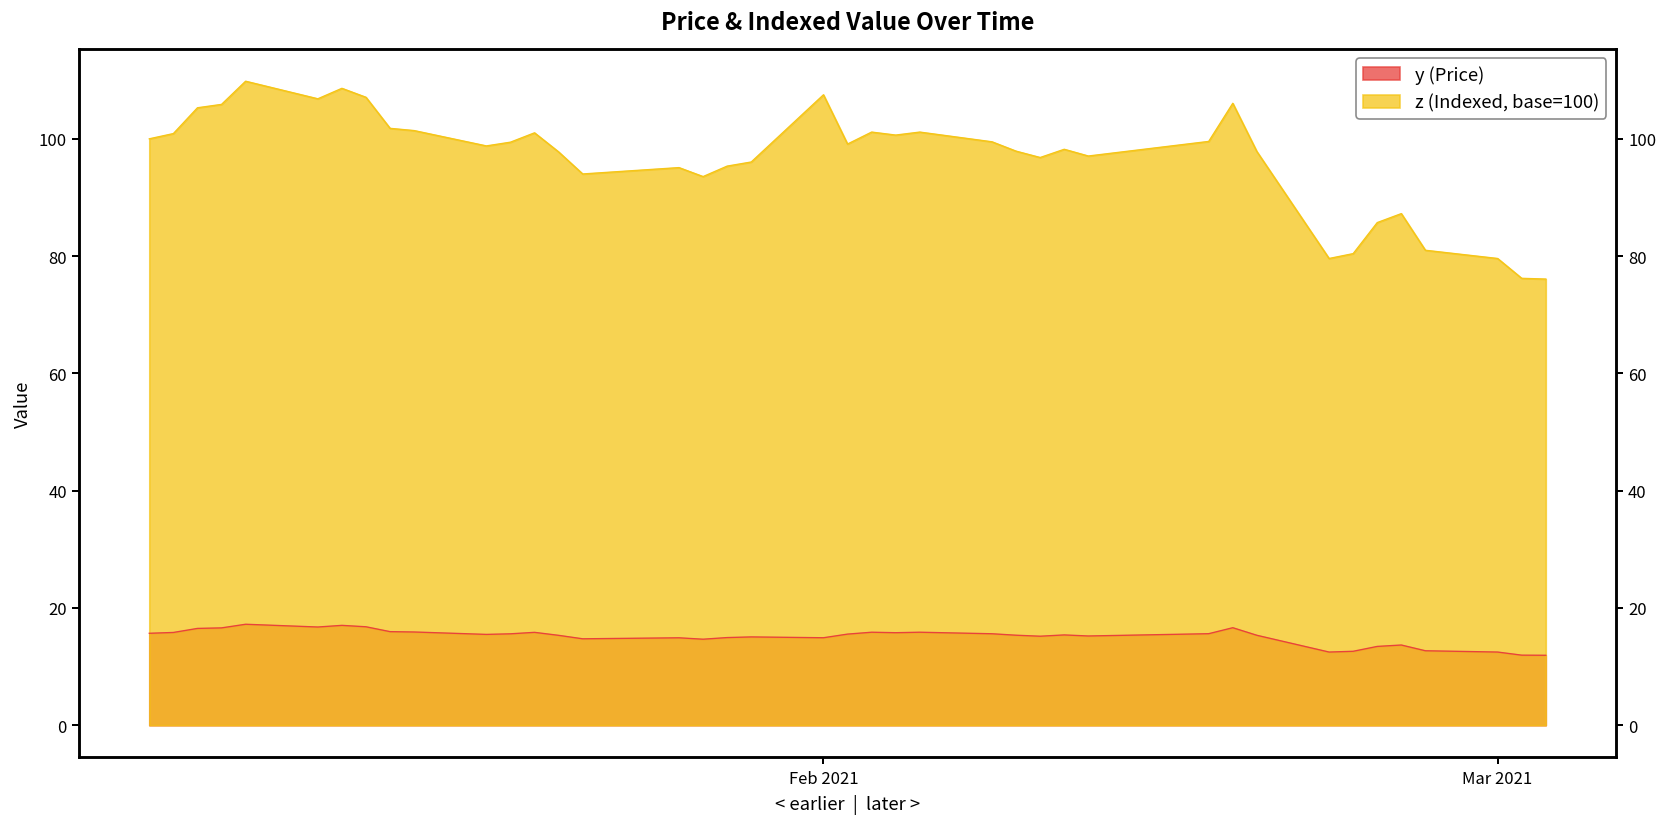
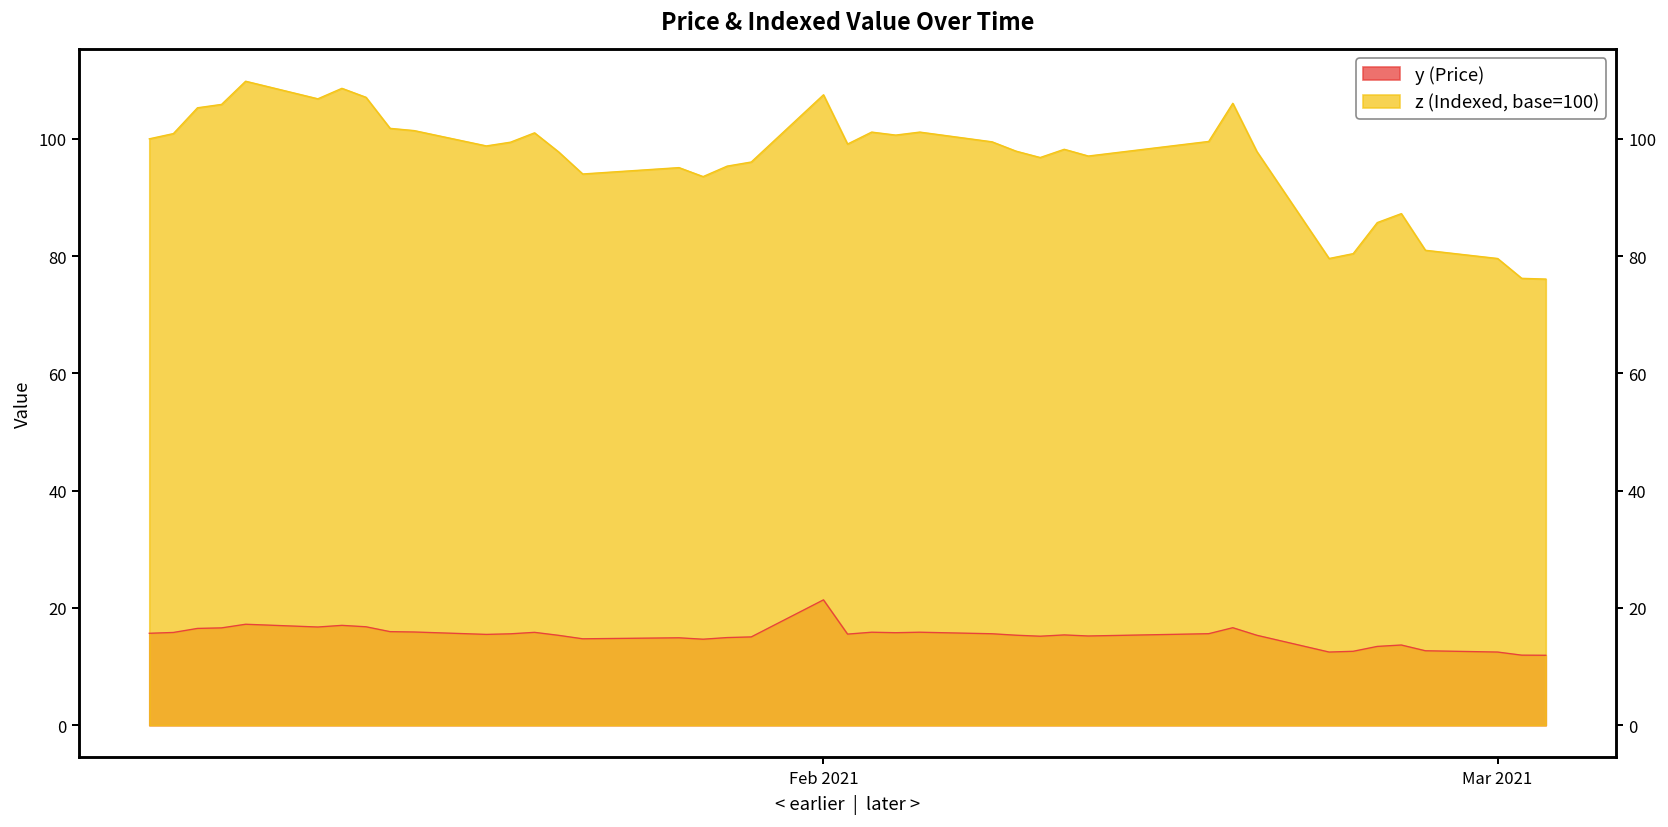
y (Price), Feb 2021: 15 -> 21
